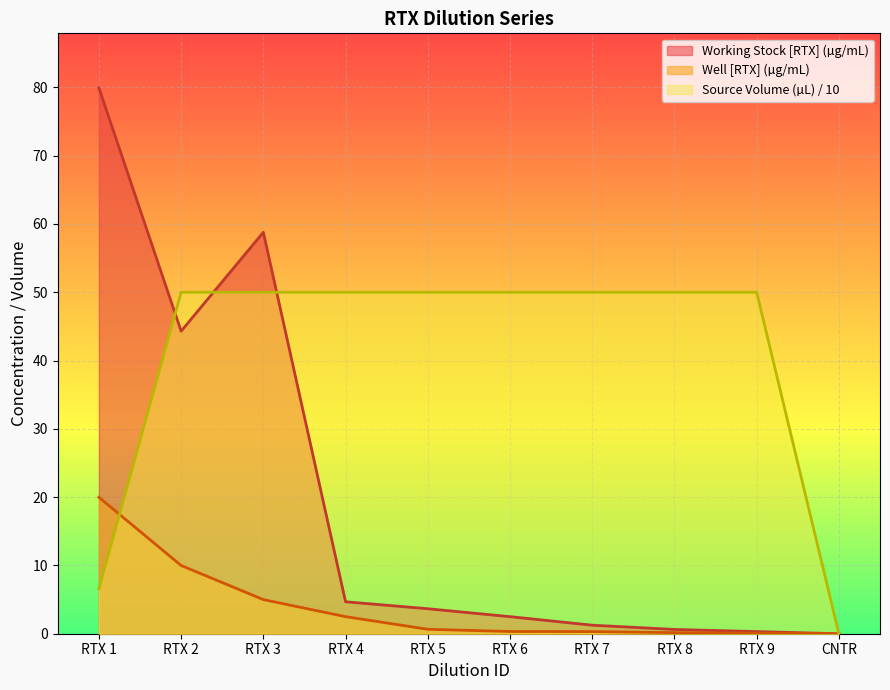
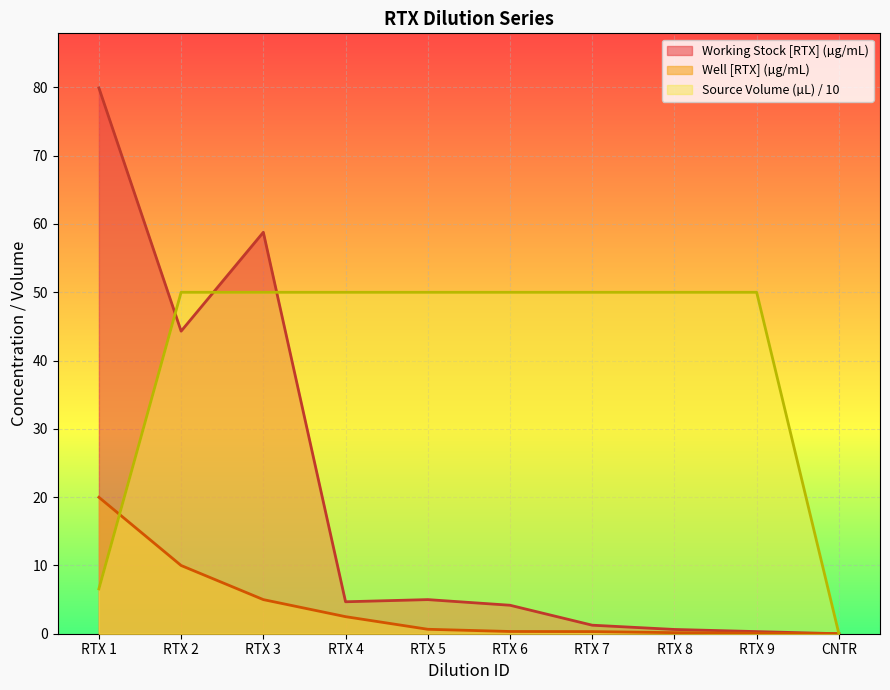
Working Stock [RTX] (µg/mL), RTX 5: 4 -> 5
Working Stock [RTX] (µg/mL), RTX 6: 2 -> 4
